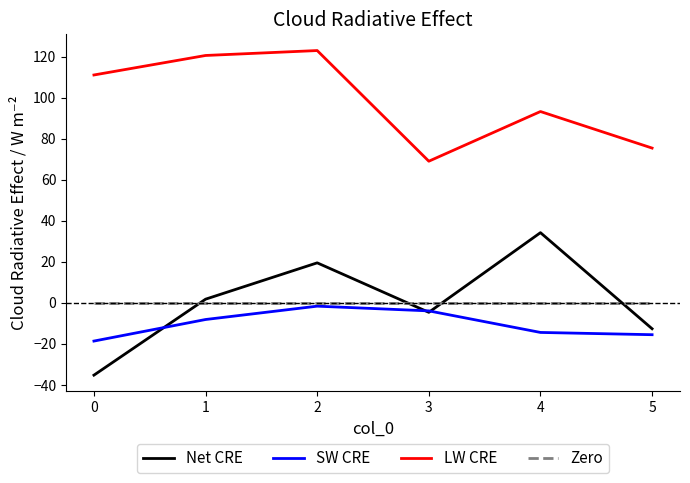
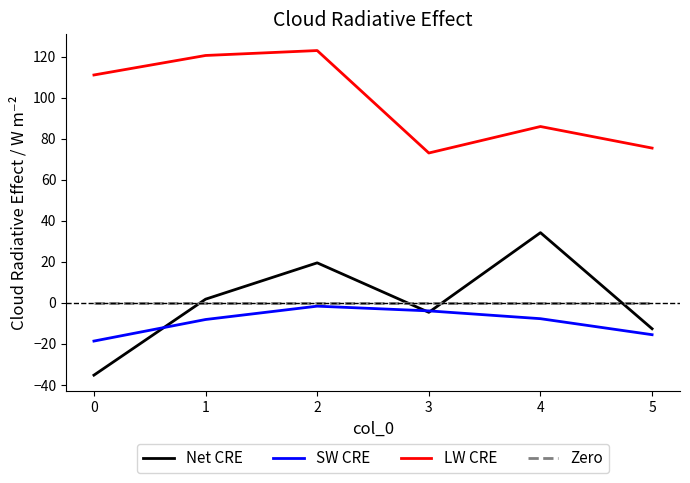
LW CRE, 3: 69 -> 73
SW CRE, 4: -14 -> -8
LW CRE, 4: 93 -> 86
